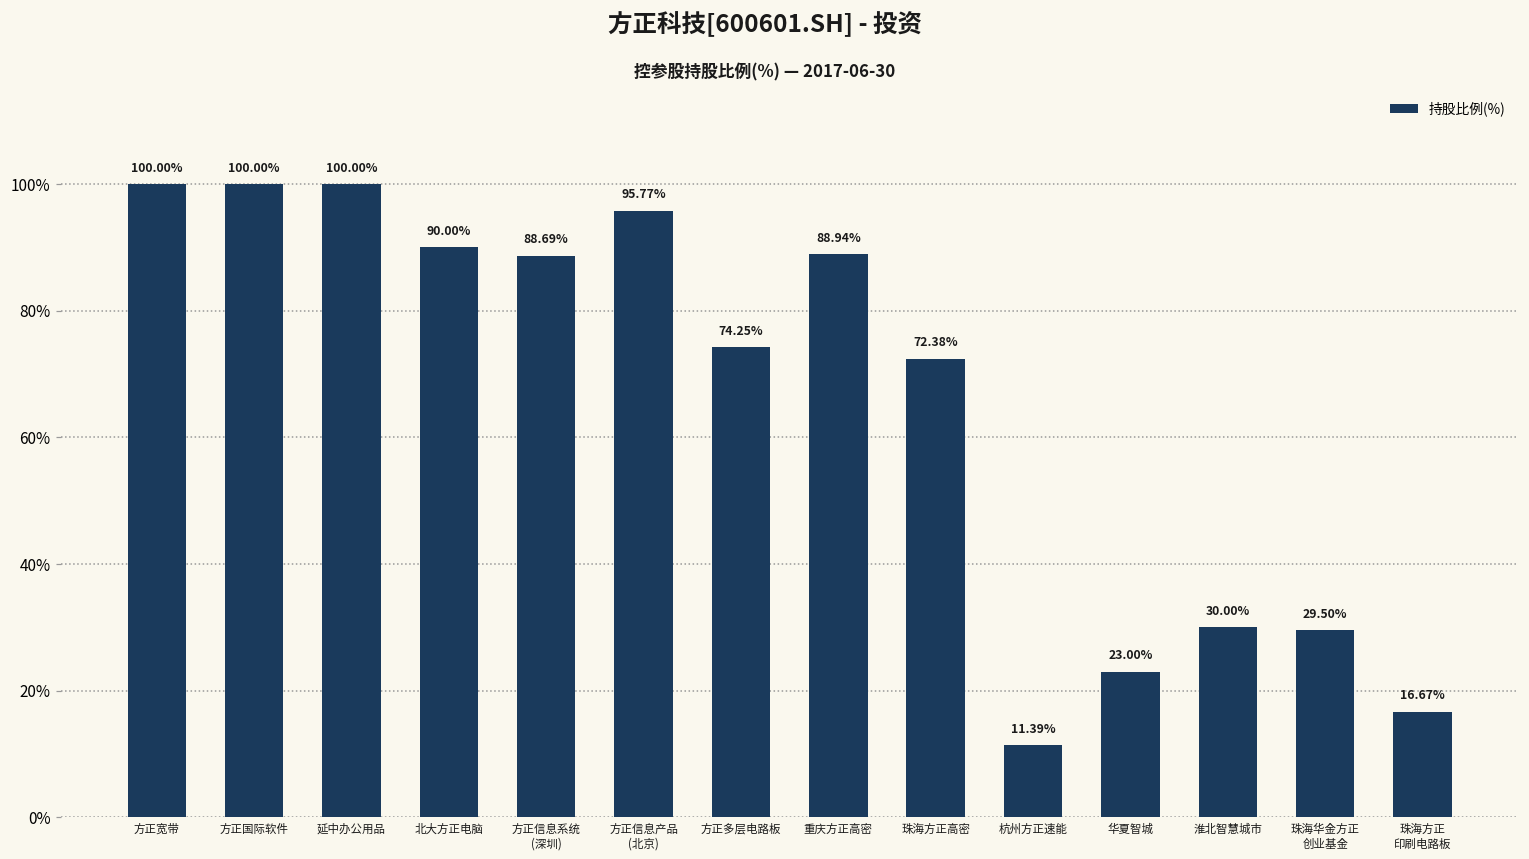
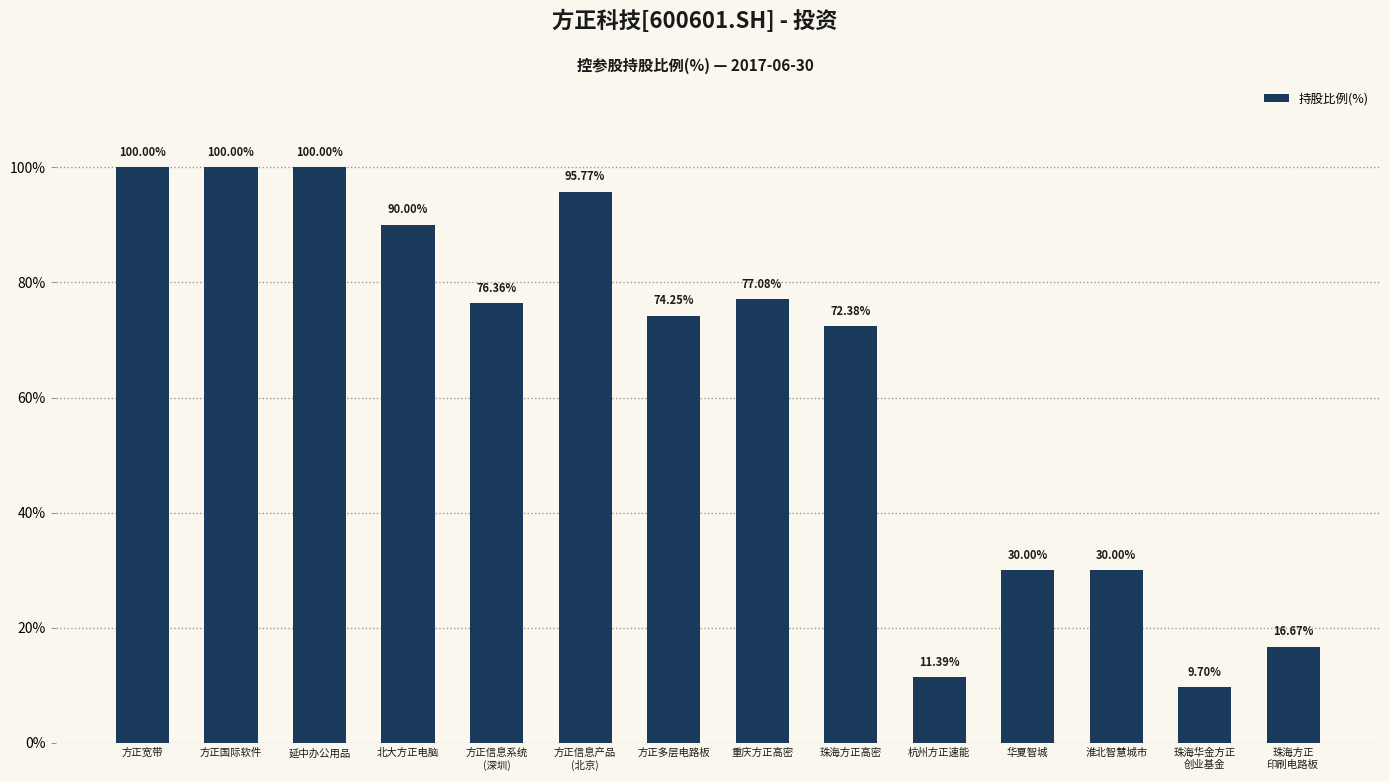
方正信息系统 (深圳): 88.69% -> 76.36%
重庆方正高密: 88.94% -> 77.08%
华夏智城: 23.00% -> 30.00%
珠海华金方正 创业基金: 29.50% -> 9.70%
